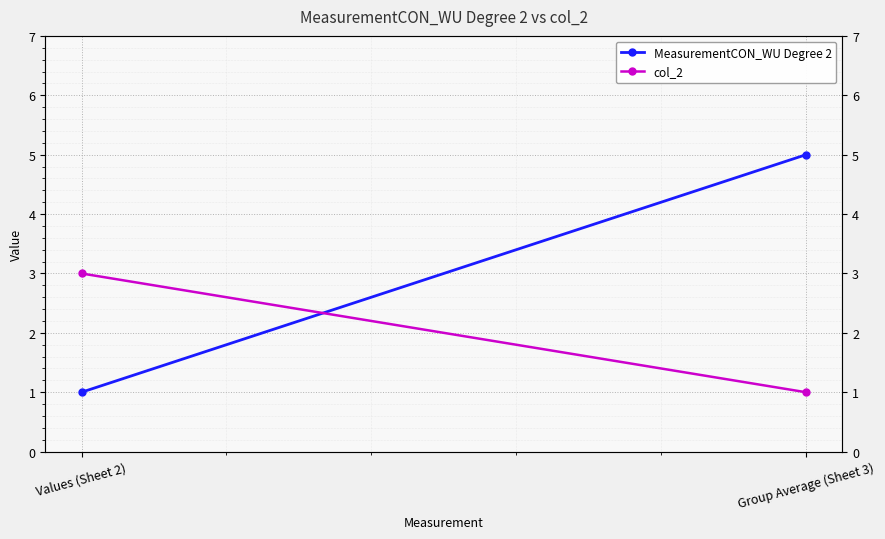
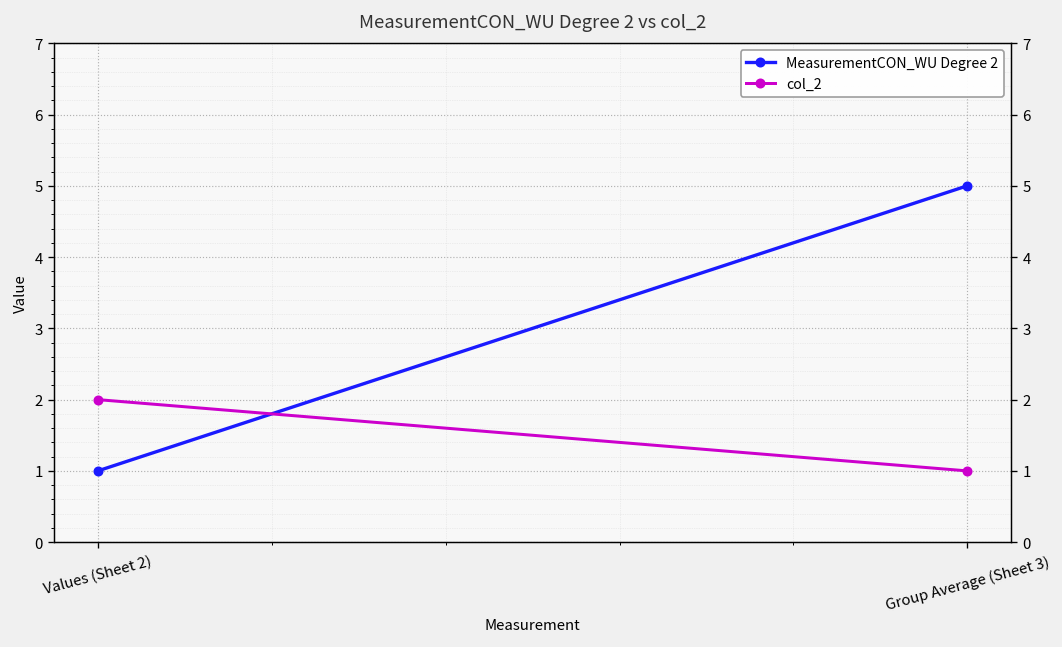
col_2, Values (Sheet 2): 3 -> 2
